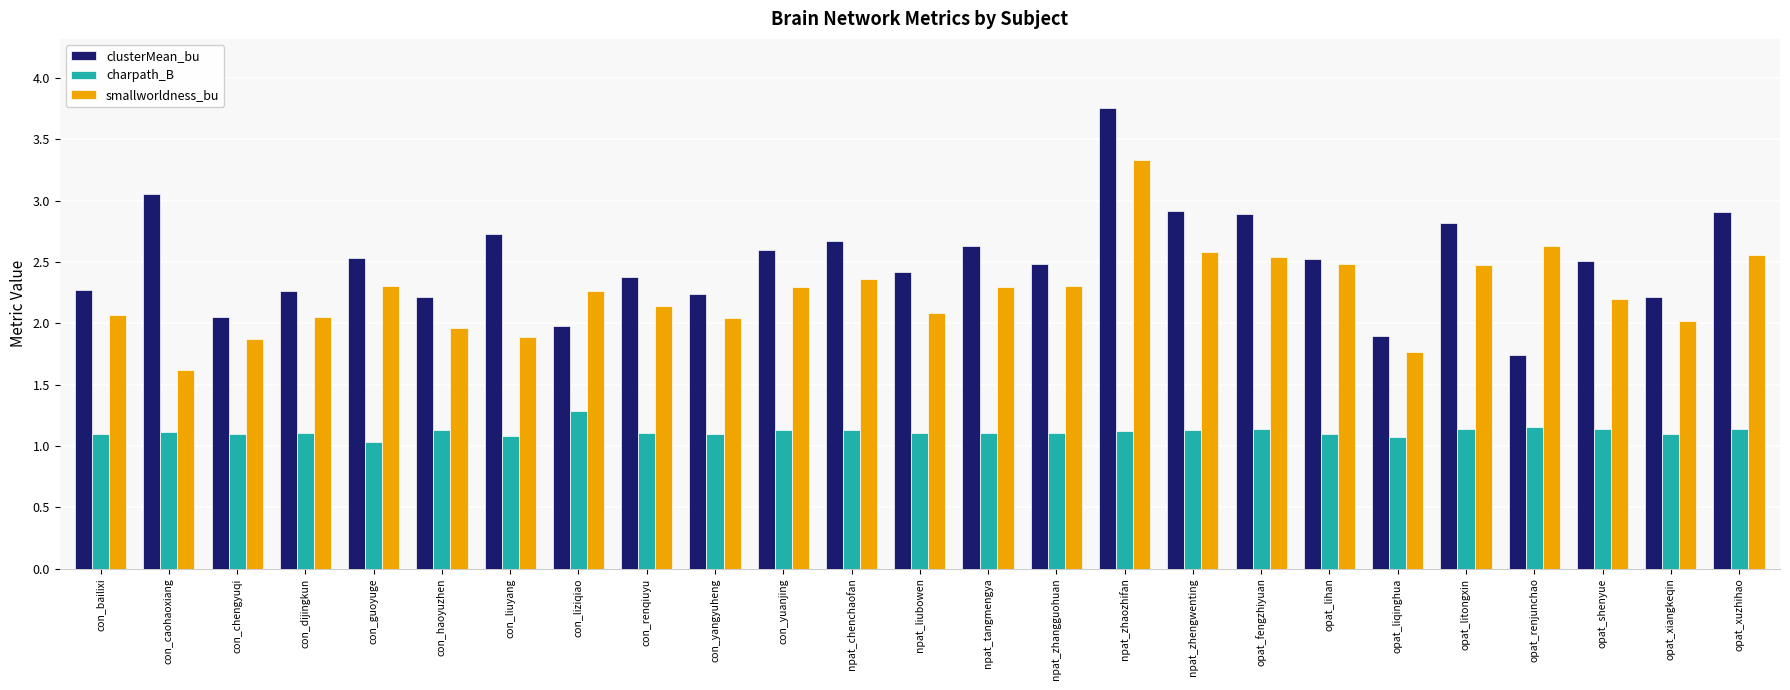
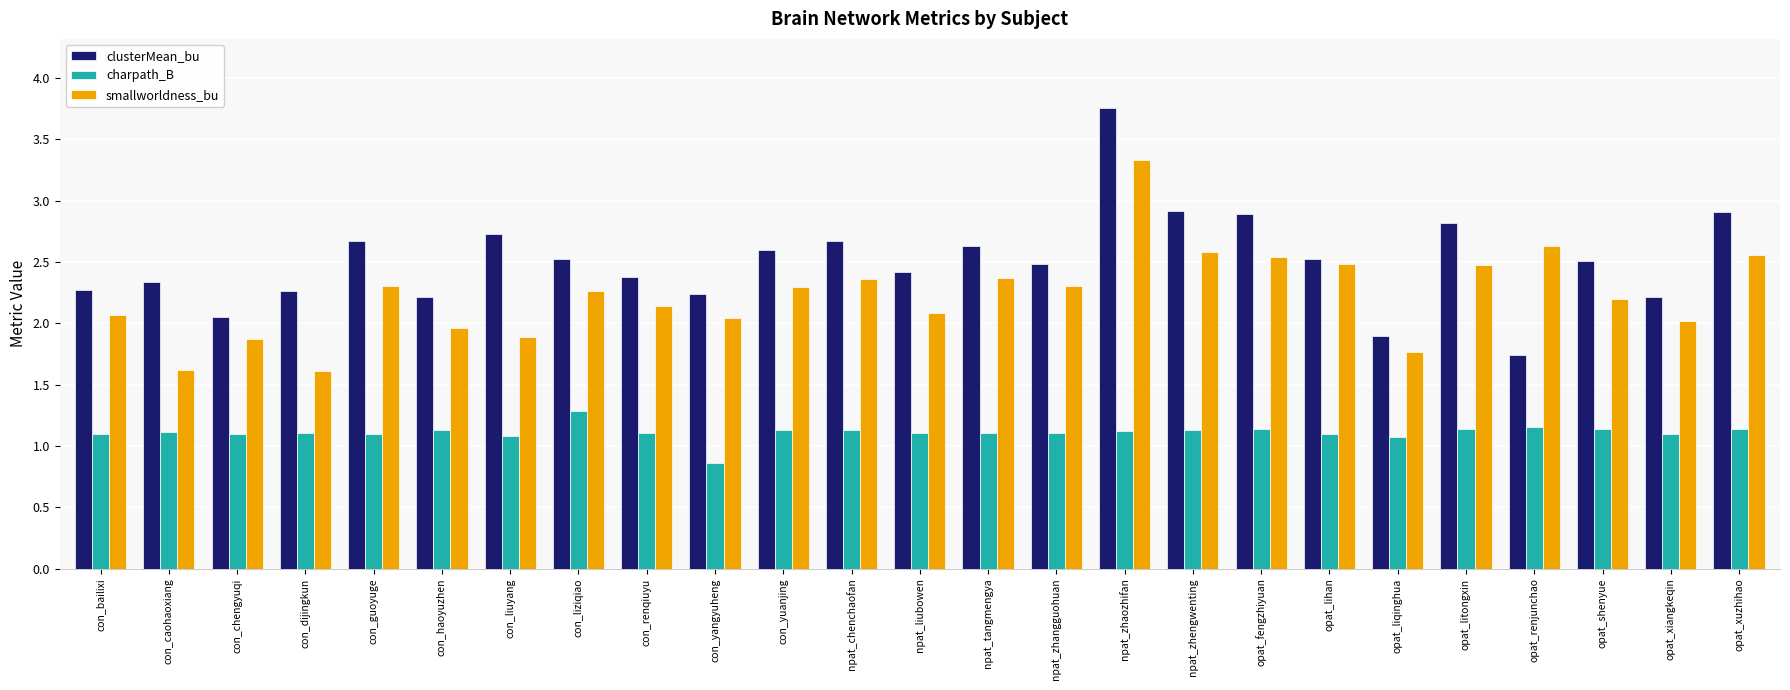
clusterMean_bu, con_caohaoxiang: 3.06 -> 2.34
smallworldness_bu, con_dijingkun: 2.05 -> 1.62
clusterMean_bu, con_guoyuge: 2.53 -> 2.67
charpath_B, con_guoyuge: 1.03 -> 1.10
clusterMean_bu, con_liziqiao: 1.98 -> 2.53
charpath_B, con_yangyuheng: 1.10 -> 0.86
smallworldness_bu, npat_tangmengya: 2.30 -> 2.37
